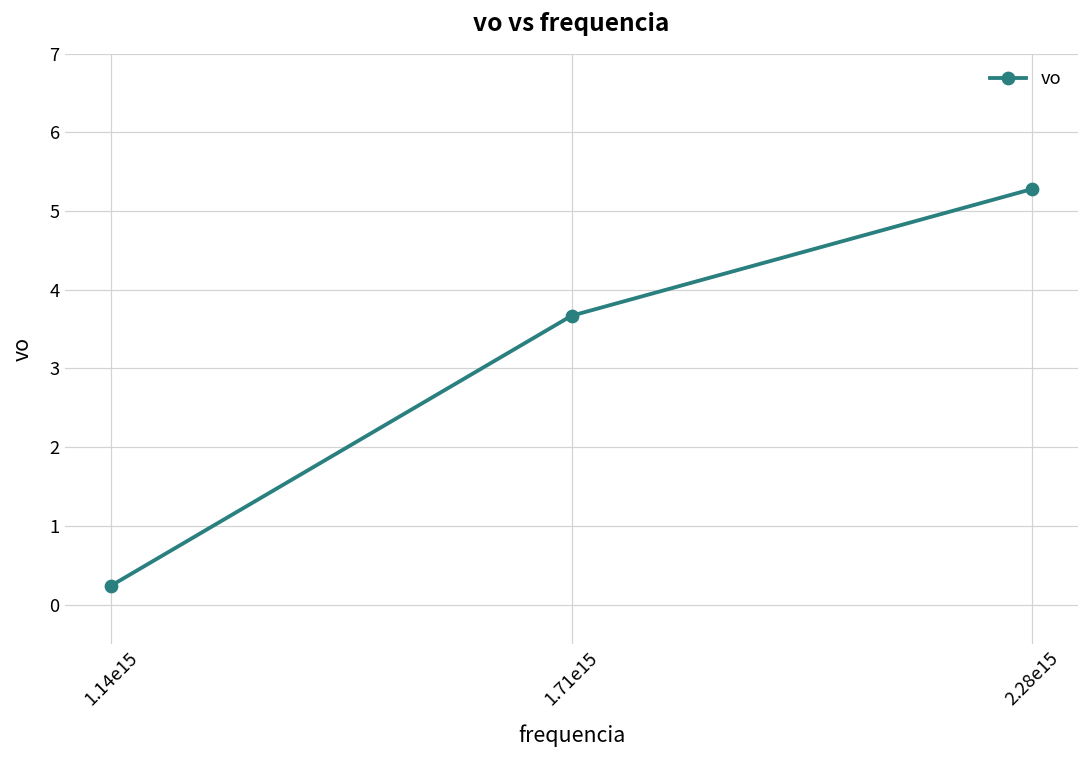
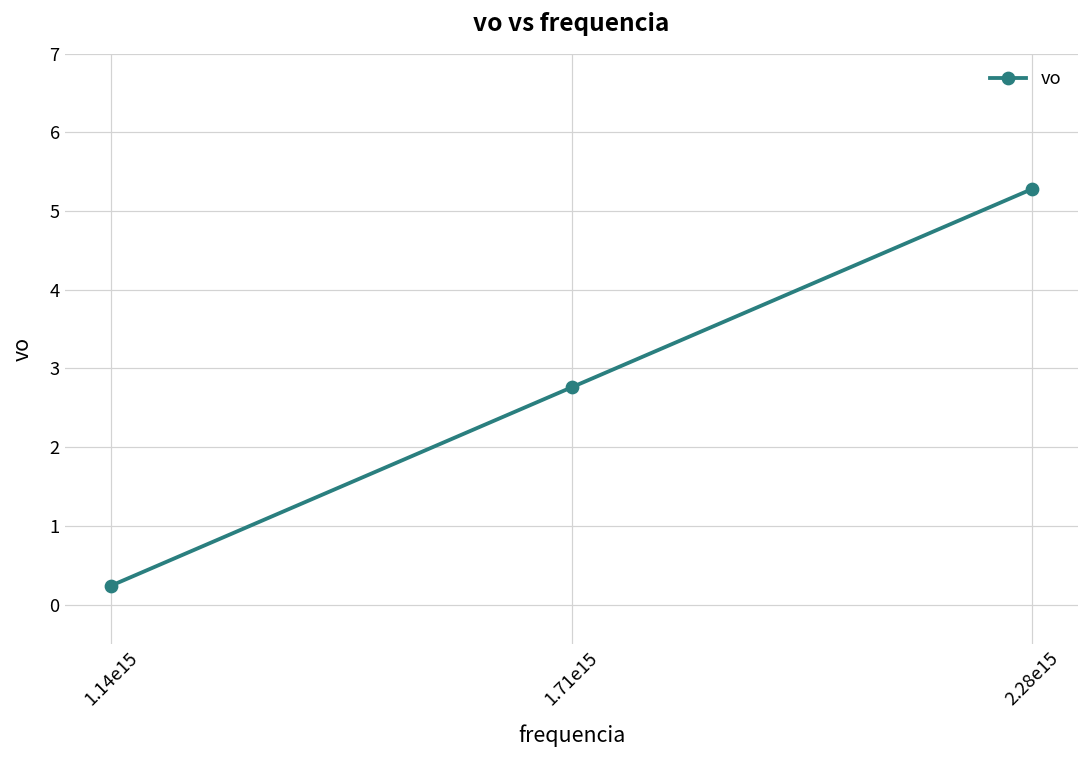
1.71e15: 3.7 -> 2.8
